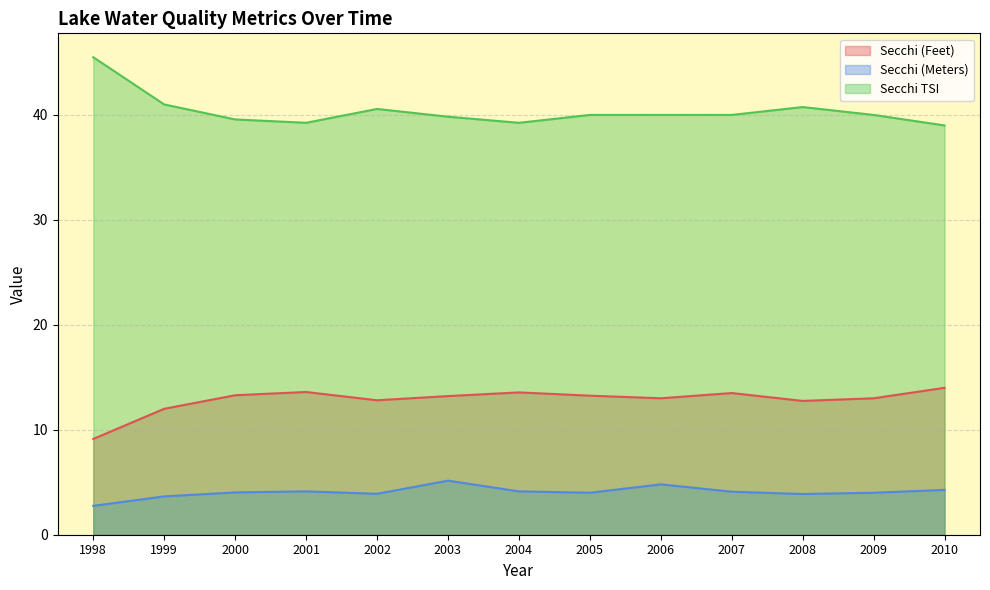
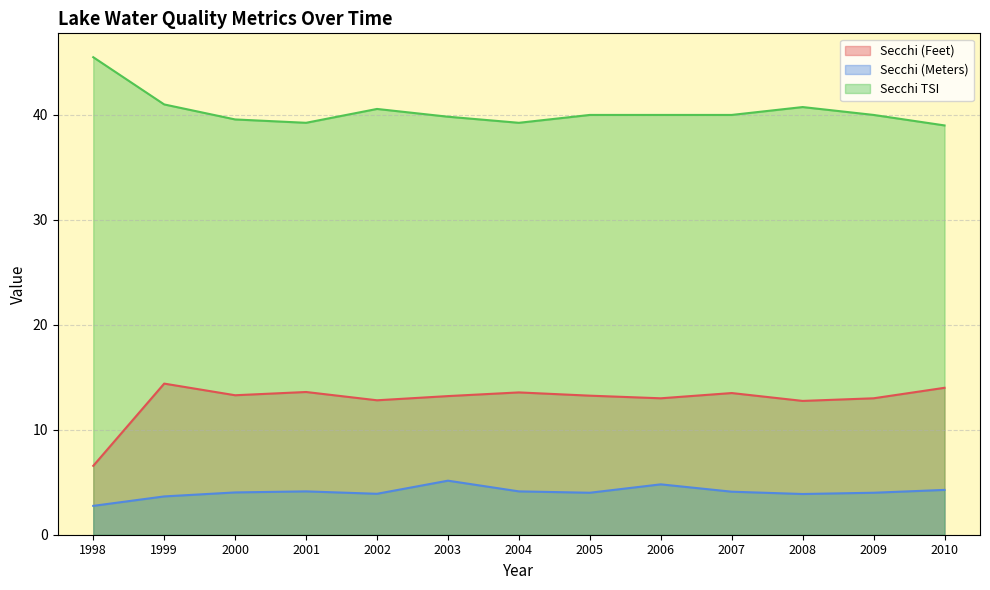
Secchi (Feet), 1998: 9.1 -> 6.6
Secchi (Feet), 1999: 12.0 -> 14.4
